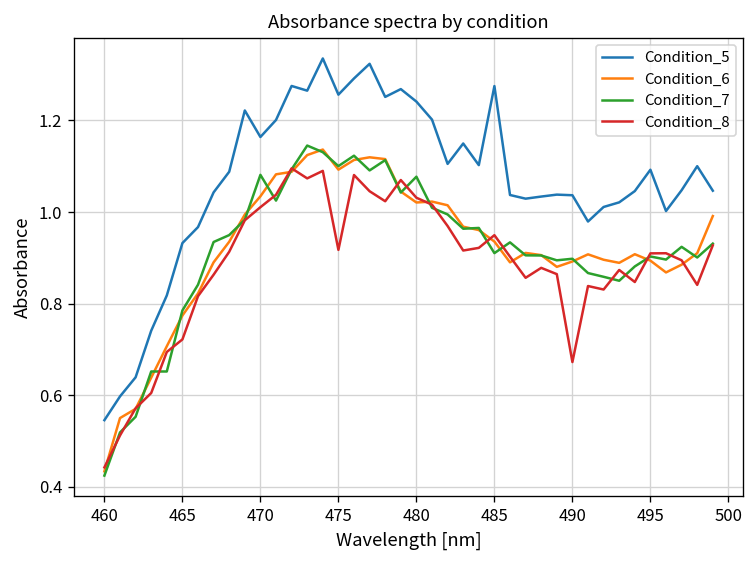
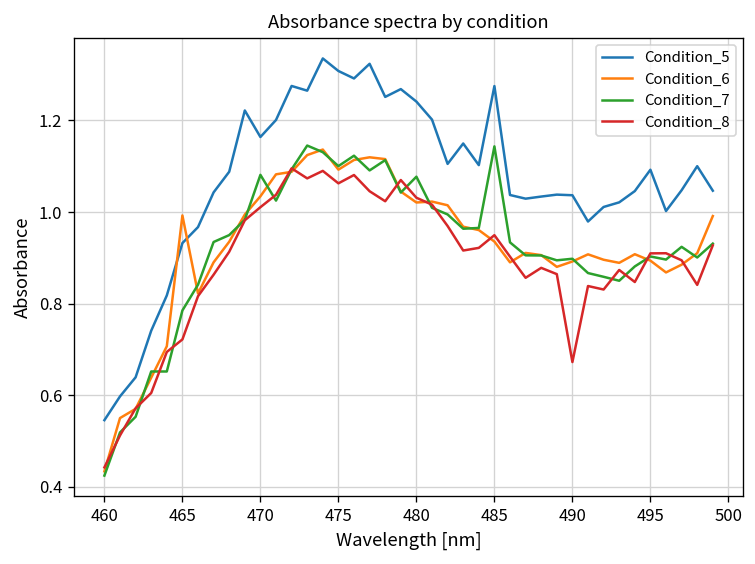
Condition_6, 465: 0.77 -> 0.99
Condition_5, 475: 1.26 -> 1.31
Condition_8, 475: 0.92 -> 1.06
Condition_7, 485: 0.91 -> 1.14
